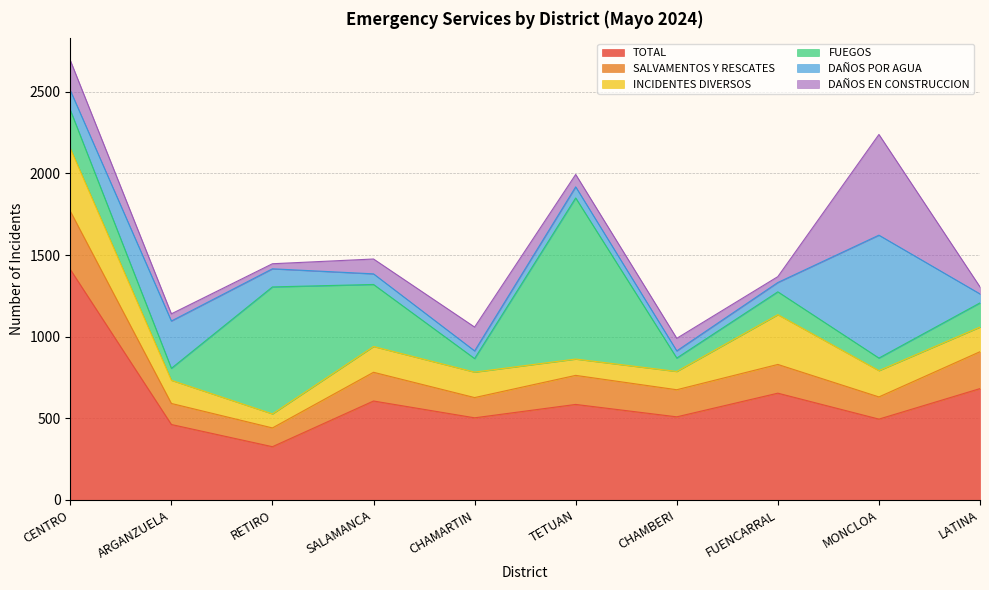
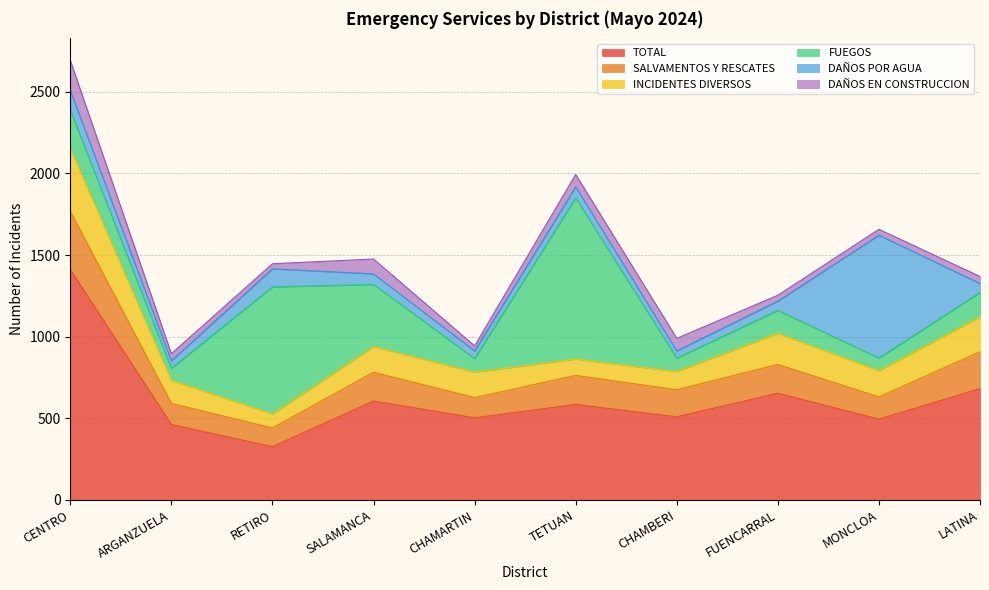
DAÑOS POR AGUA, ARGANZUELA: 290 -> 50
DAÑOS EN CONSTRUCCION, CHAMARTIN: 150 -> 30
INCIDENTES DIVERSOS, FUENCARRAL: 310 -> 190
DAÑOS EN CONSTRUCCION, MONCLOA: 620 -> 40
INCIDENTES DIVERSOS, LATINA: 150 -> 220
